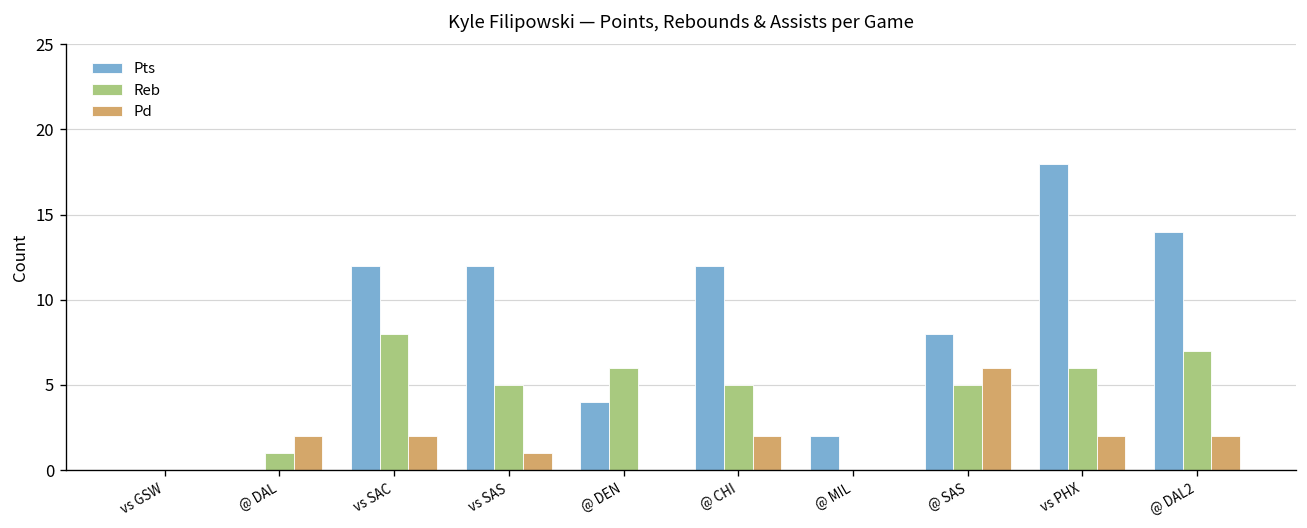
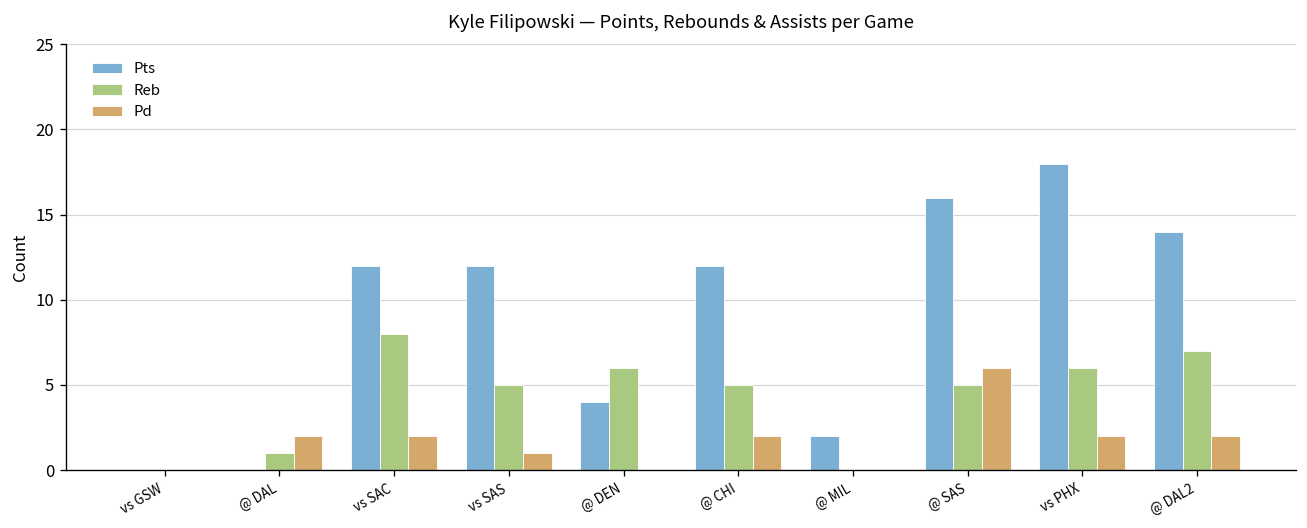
Pts, @ SAS: 8 -> 16
